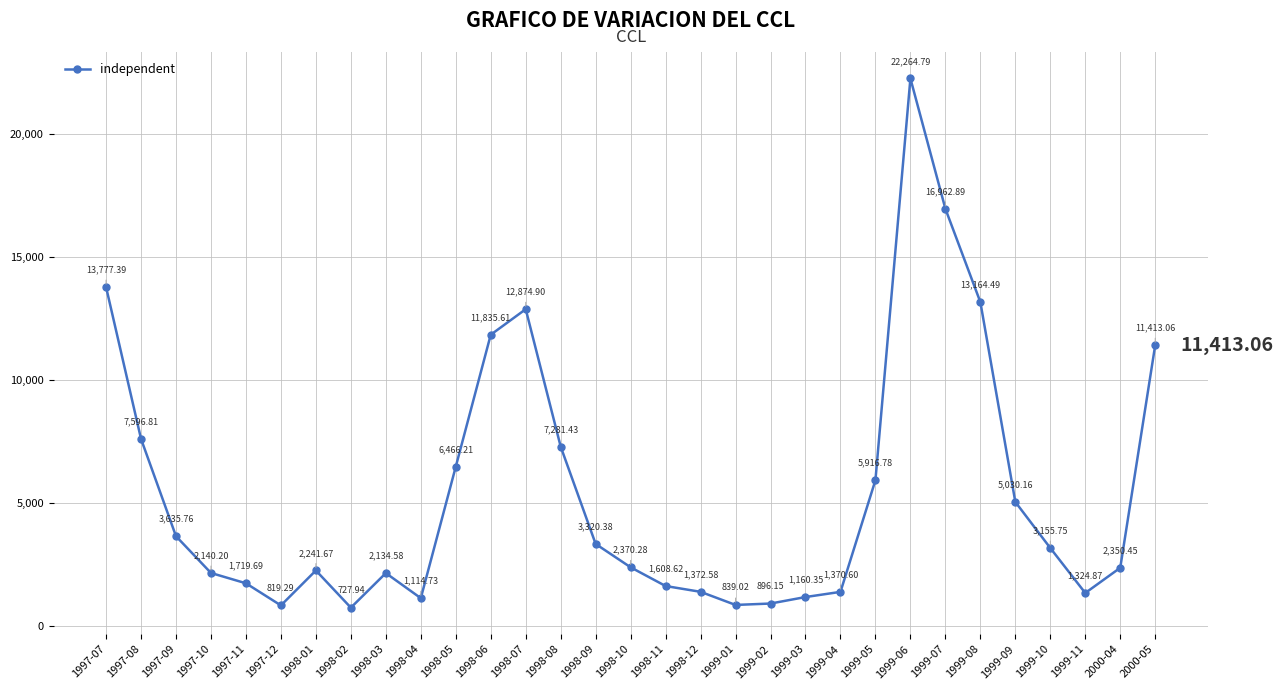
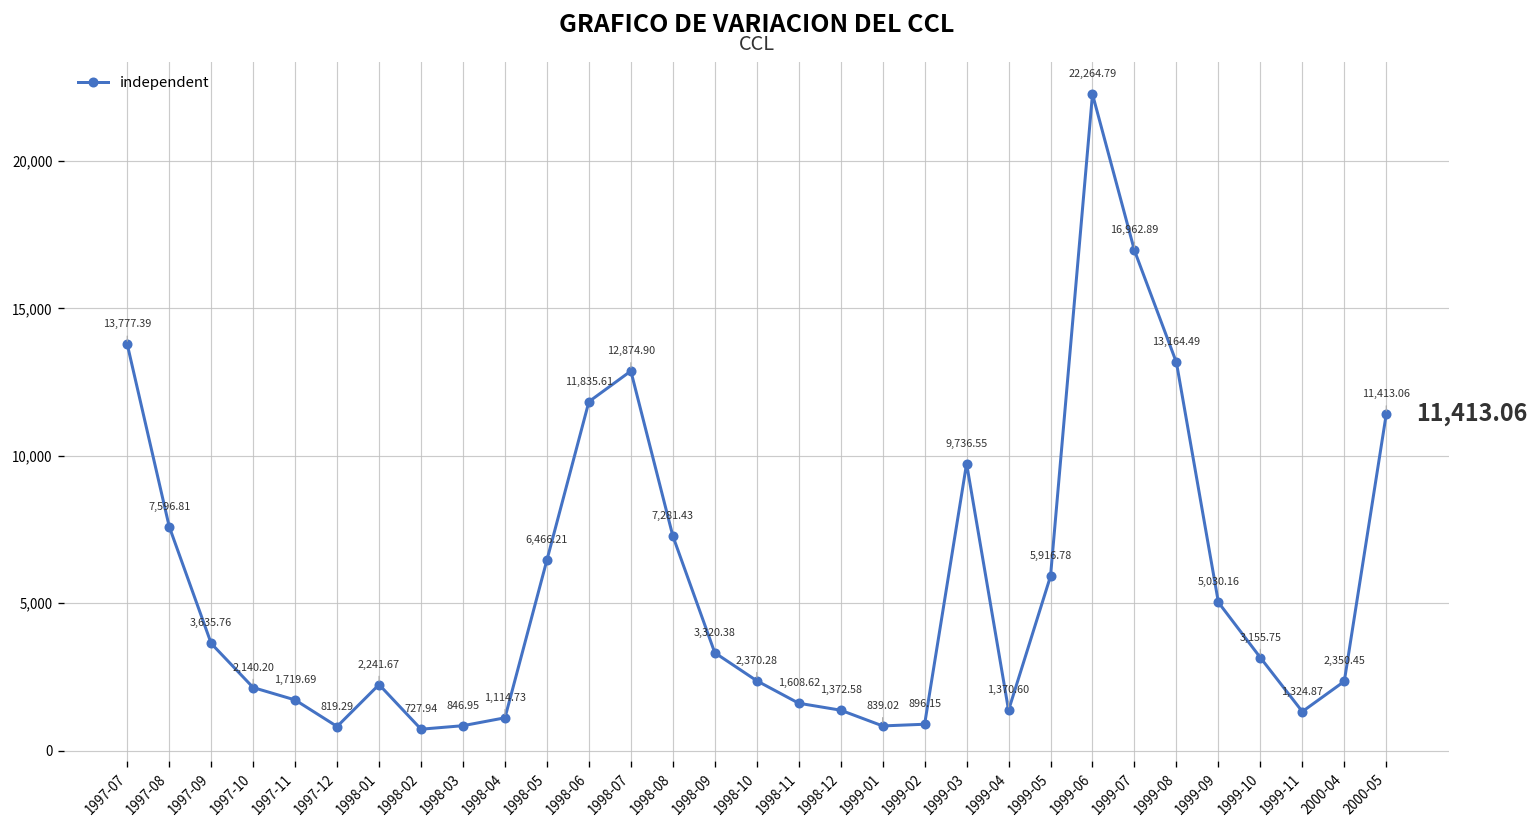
1998-03: 2,134.58 -> 846.95
1999-03: 1,160.35 -> 9,736.55
